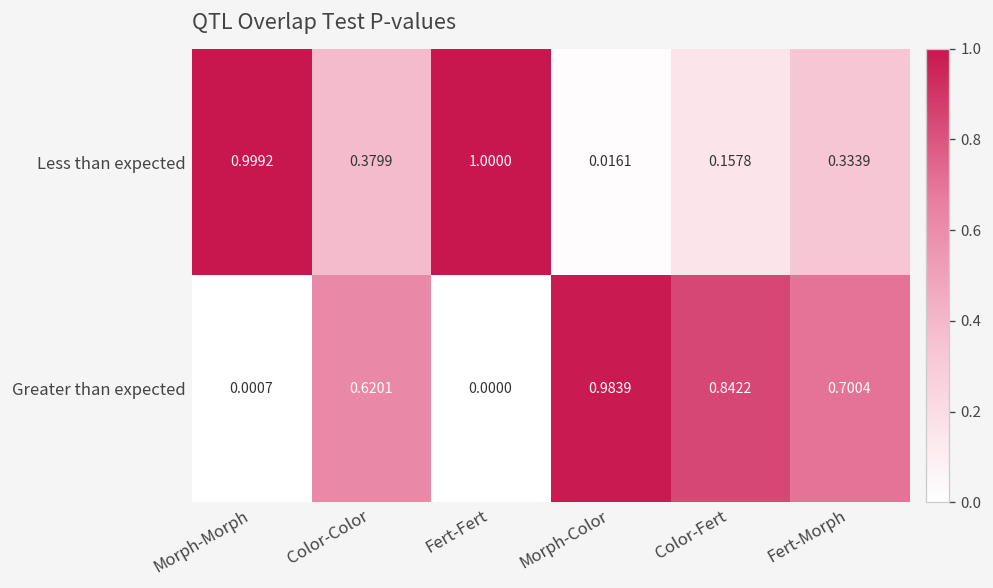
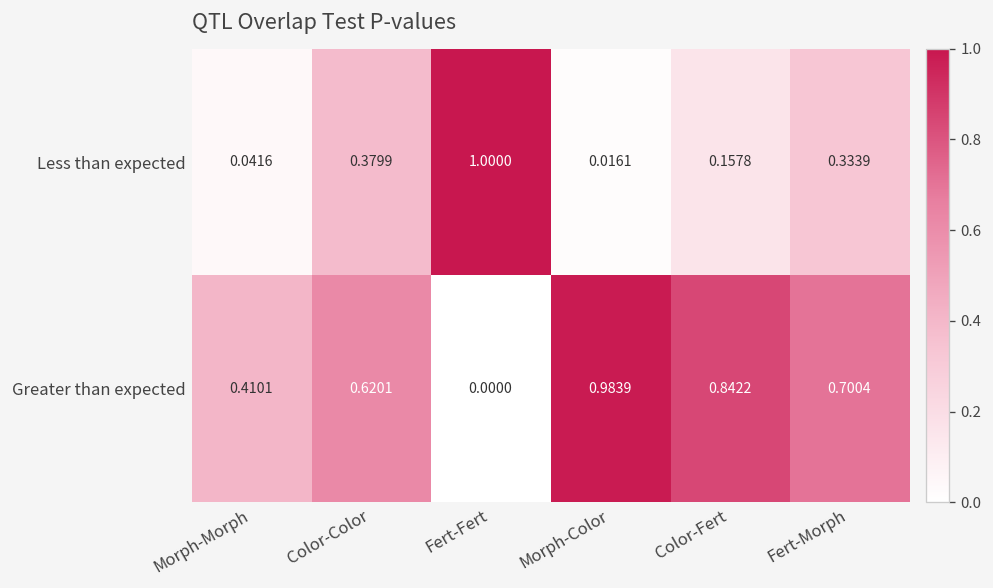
Less than expected, Morph-Morph: 0.9992 -> 0.0416
Greater than expected, Morph-Morph: 0.0007 -> 0.4101
